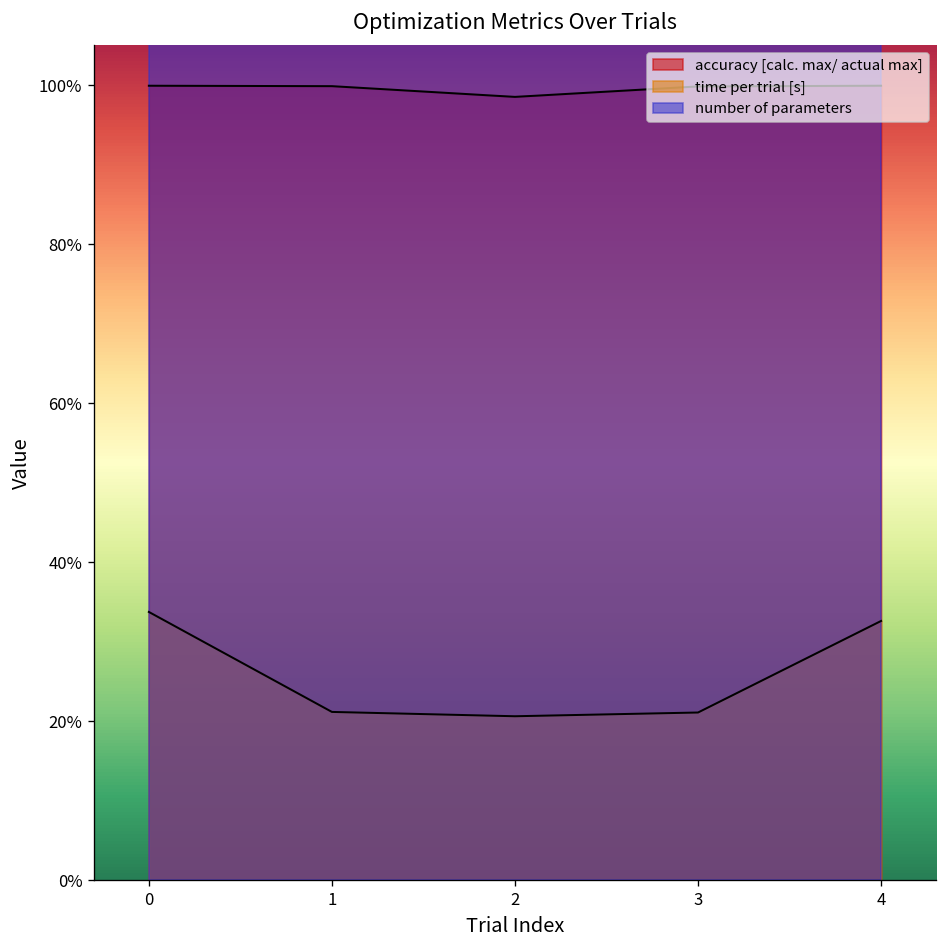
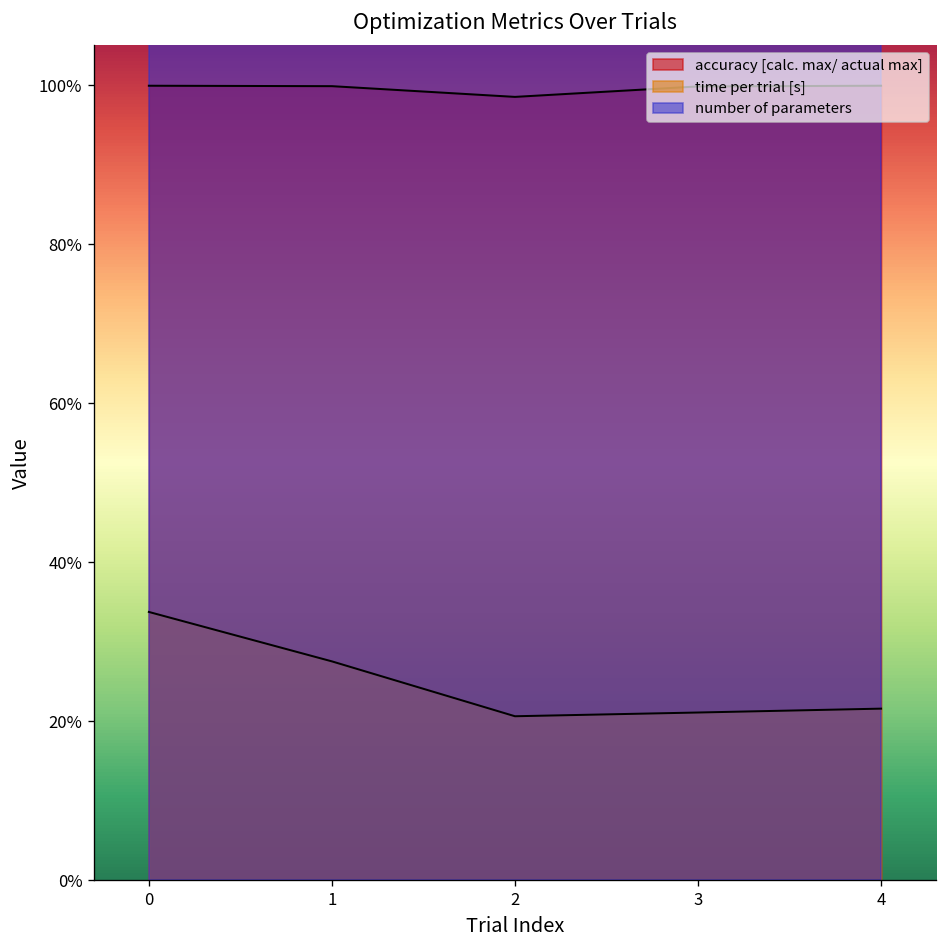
time per trial [s], 1: 21% -> 28%
time per trial [s], 4: 33% -> 22%
